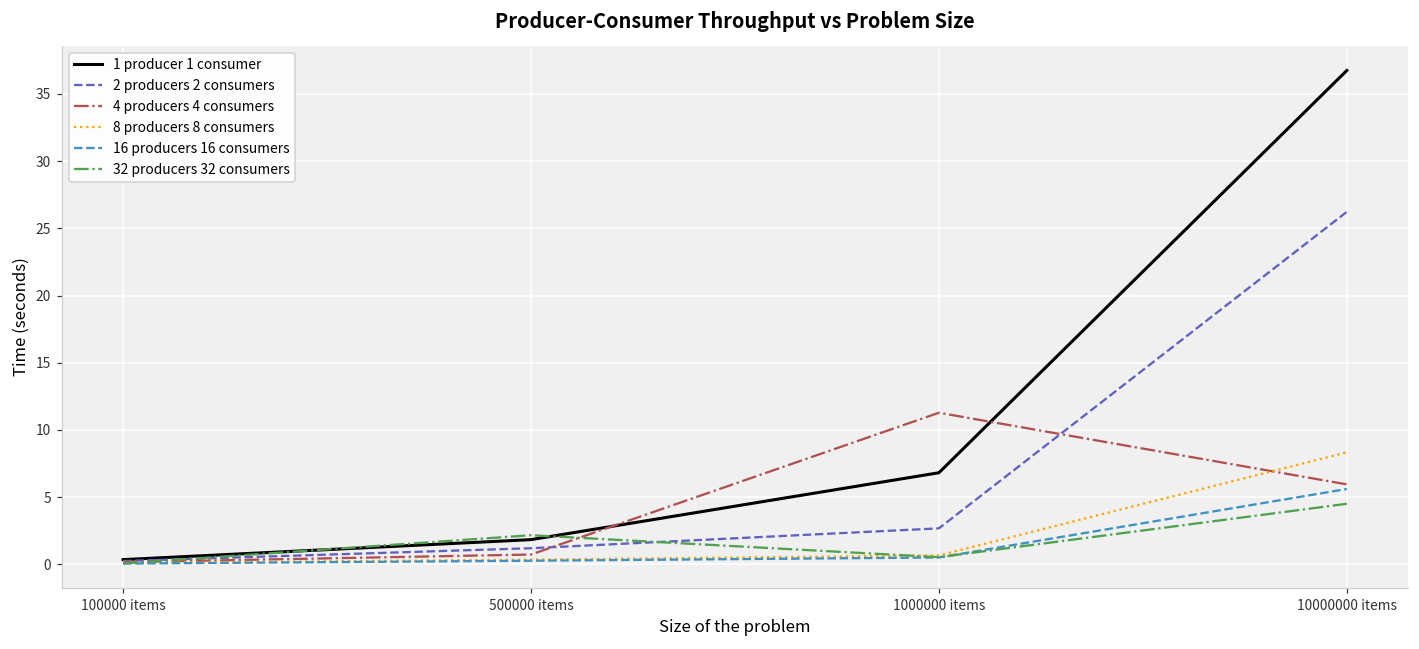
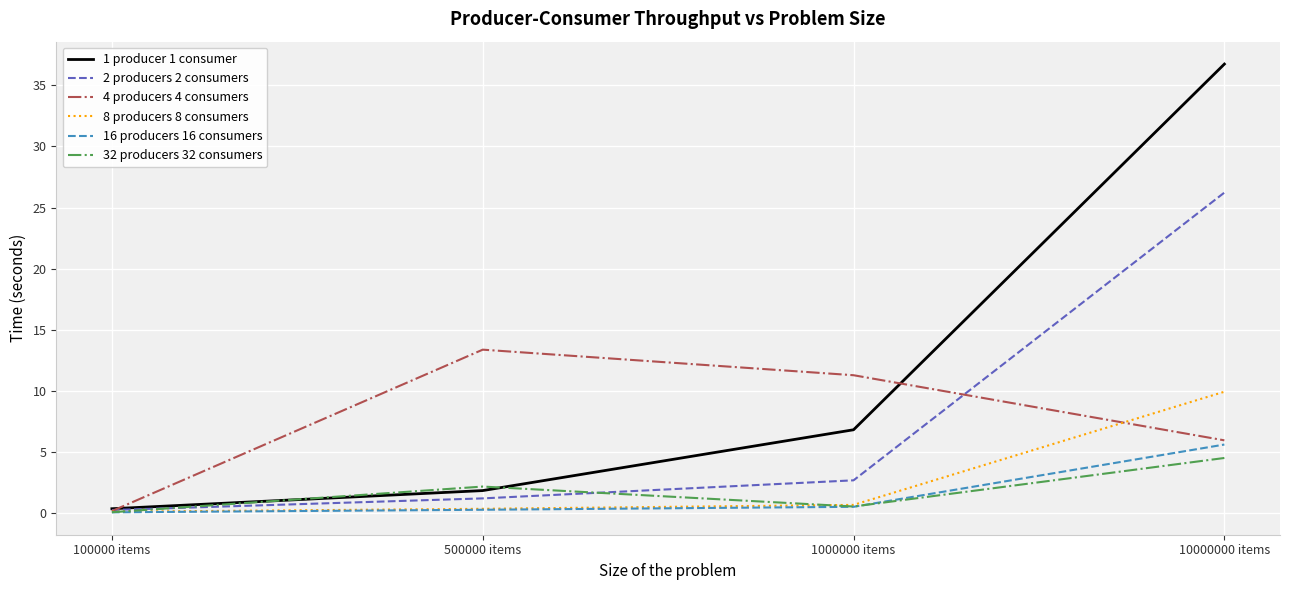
4 producers 4 consumers, 500000 items: 0.7 -> 13.4
8 producers 8 consumers, 10000000 items: 8.3 -> 9.9
